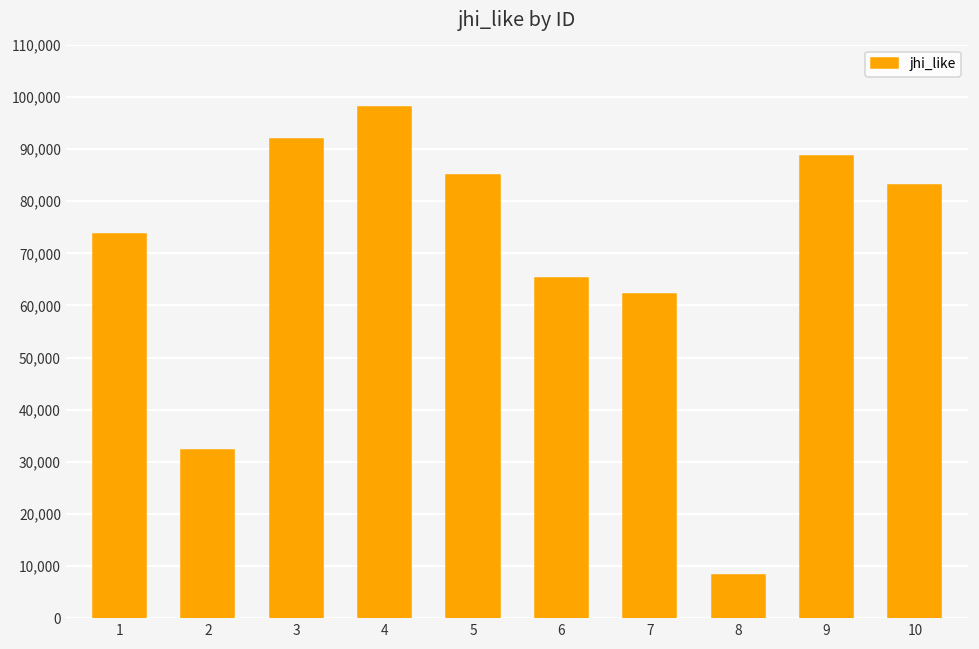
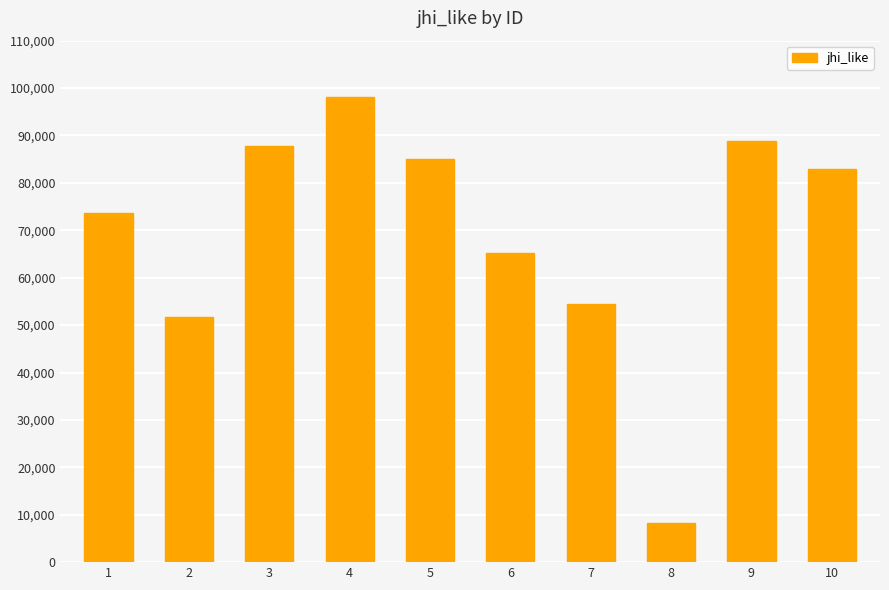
2: 32,000 -> 52,000
3: 92,000 -> 88,000
7: 62,000 -> 54,000
